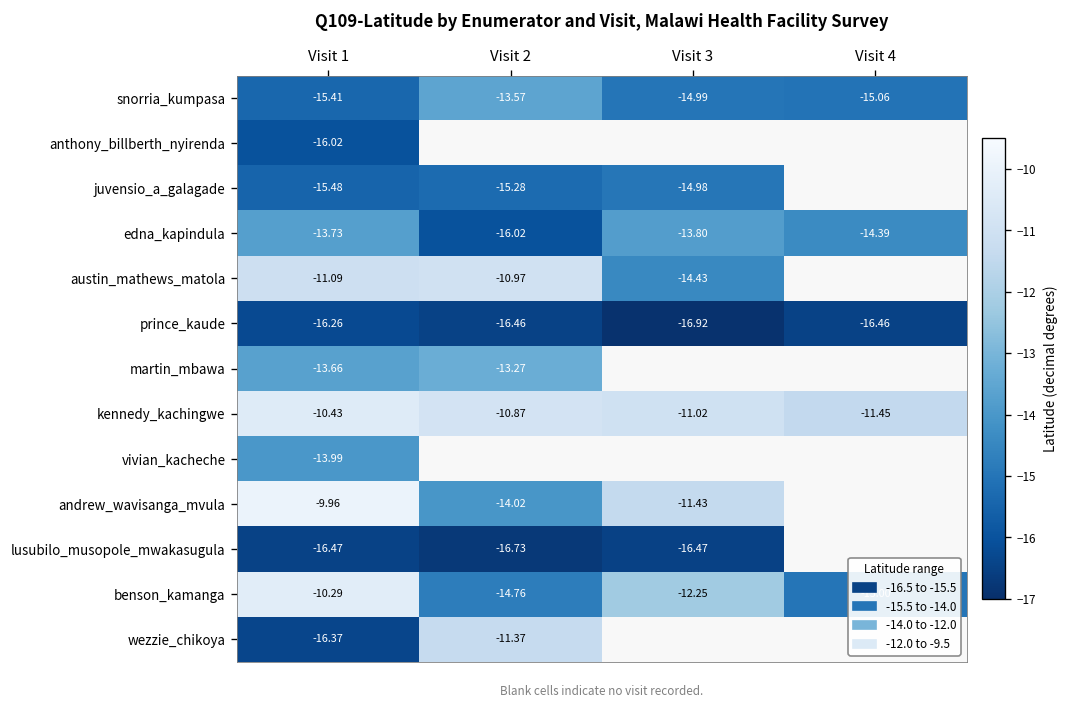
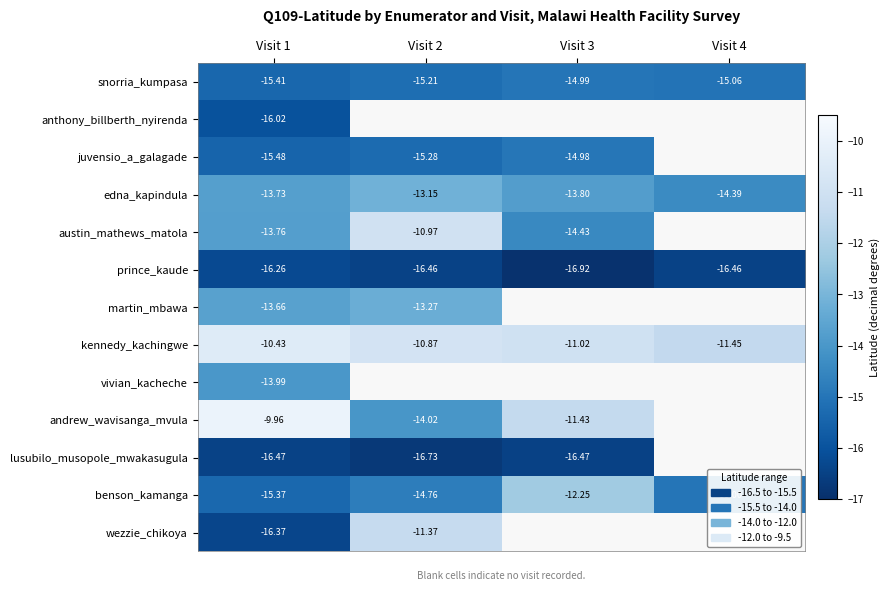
snorria_kumpasa, Visit 2: -13.57 -> -15.21
edna_kapindula, Visit 2: -16.02 -> -13.15
austin_mathews_matola, Visit 1: -11.09 -> -13.76
benson_kamanga, Visit 1: -10.29 -> -15.37
